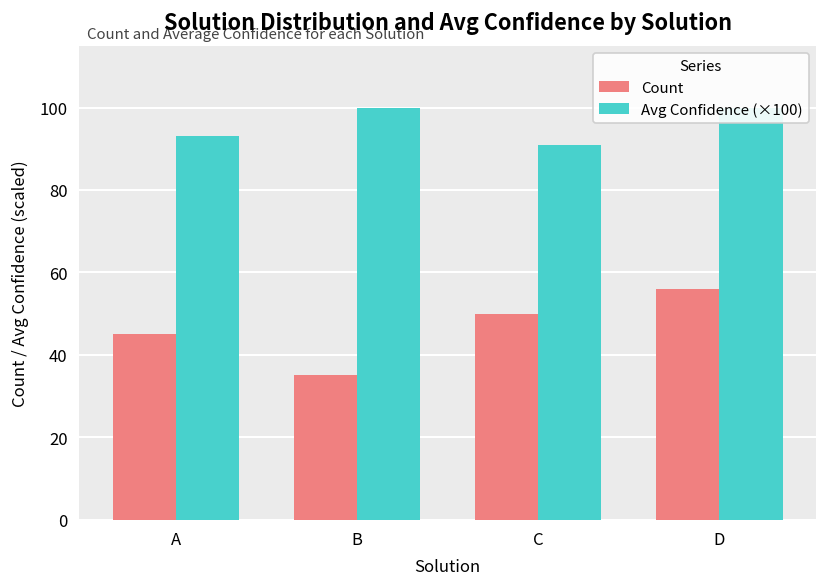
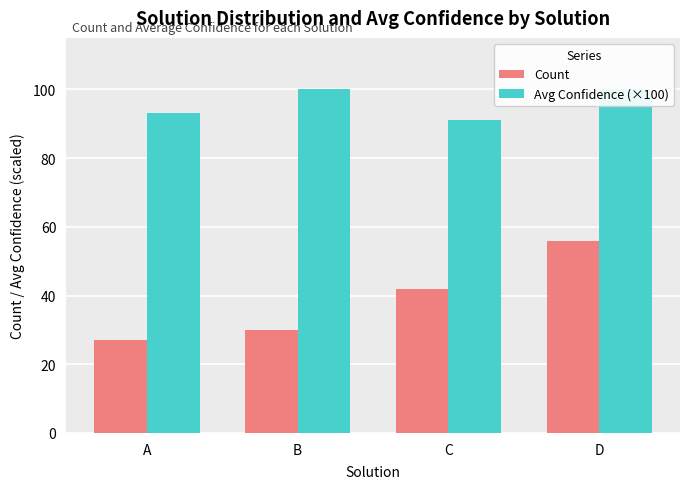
Count, A: 45 -> 27
Count, B: 35 -> 30
Count, C: 50 -> 42
